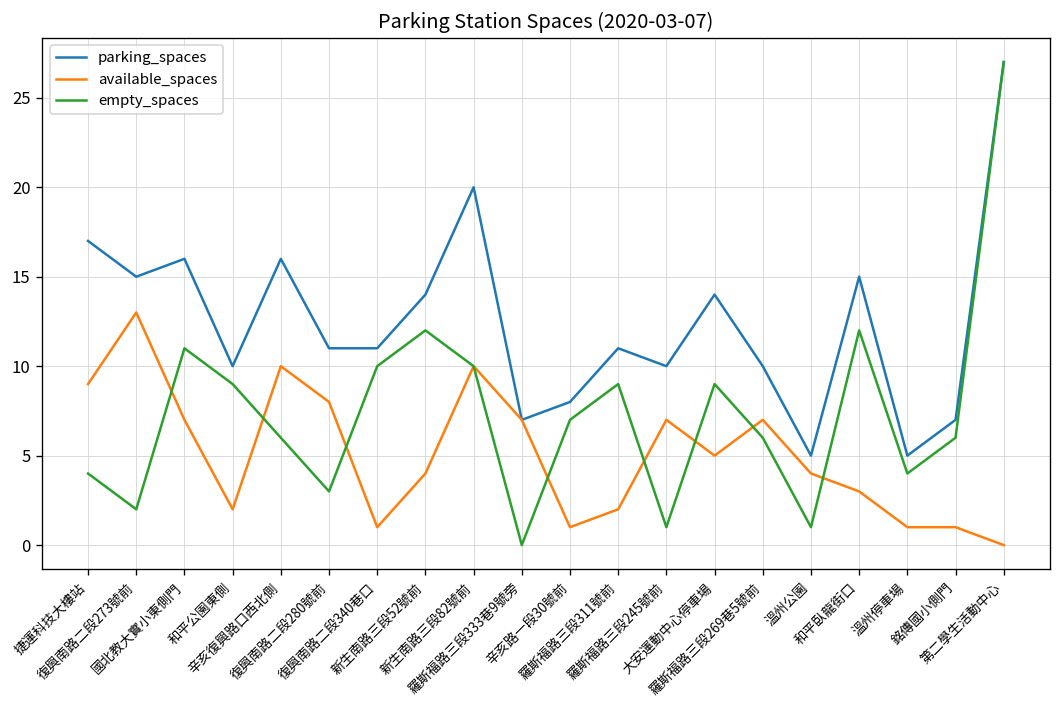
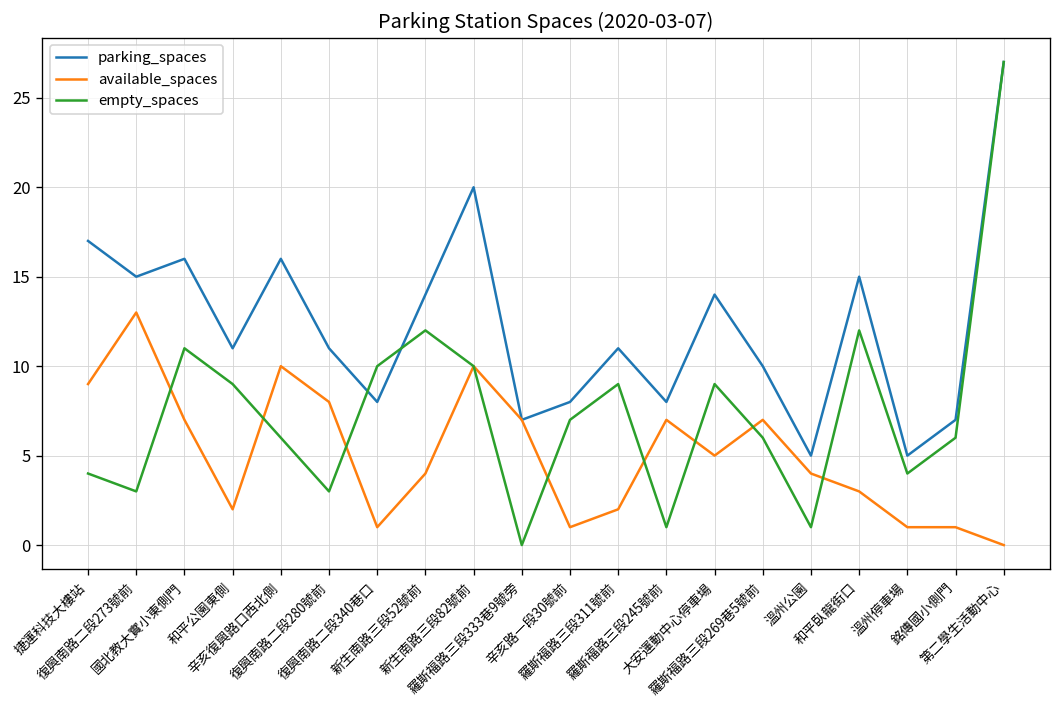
empty_spaces, 復興南路二段273號前: 2 -> 3
parking_spaces, 和平公園東側: 10 -> 11
parking_spaces, 復興南路二段340巷口: 11 -> 8
parking_spaces, 羅斯福路三段245號前: 10 -> 8
